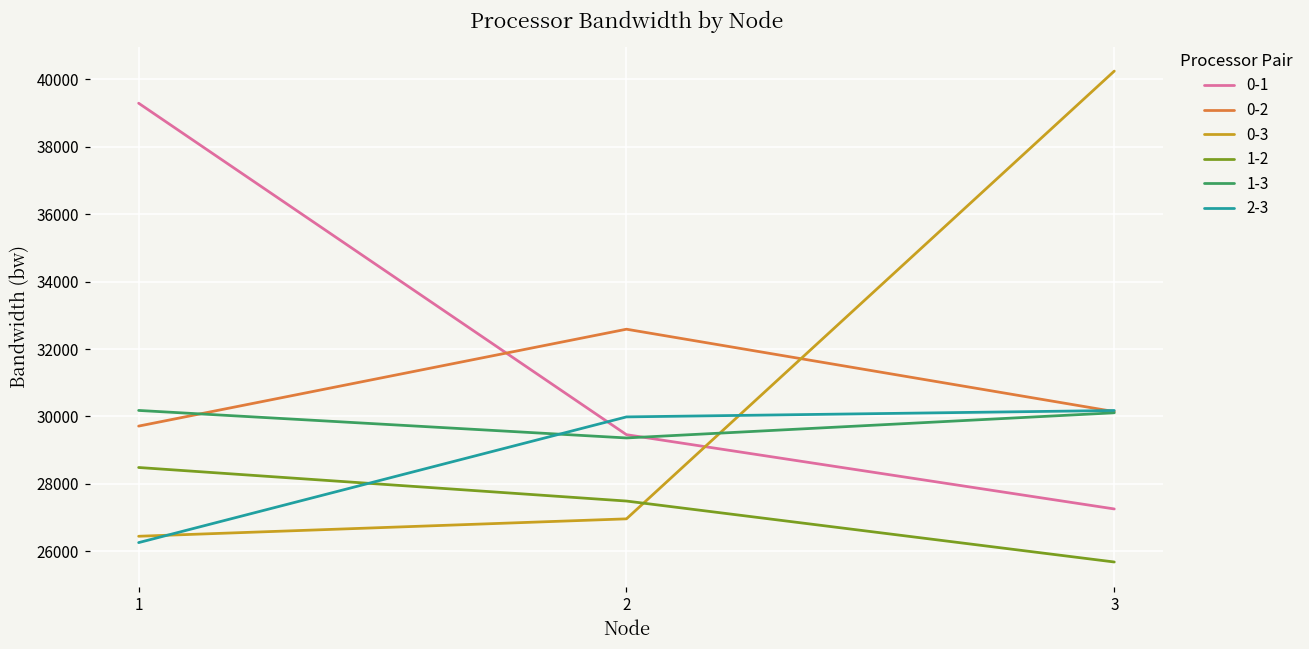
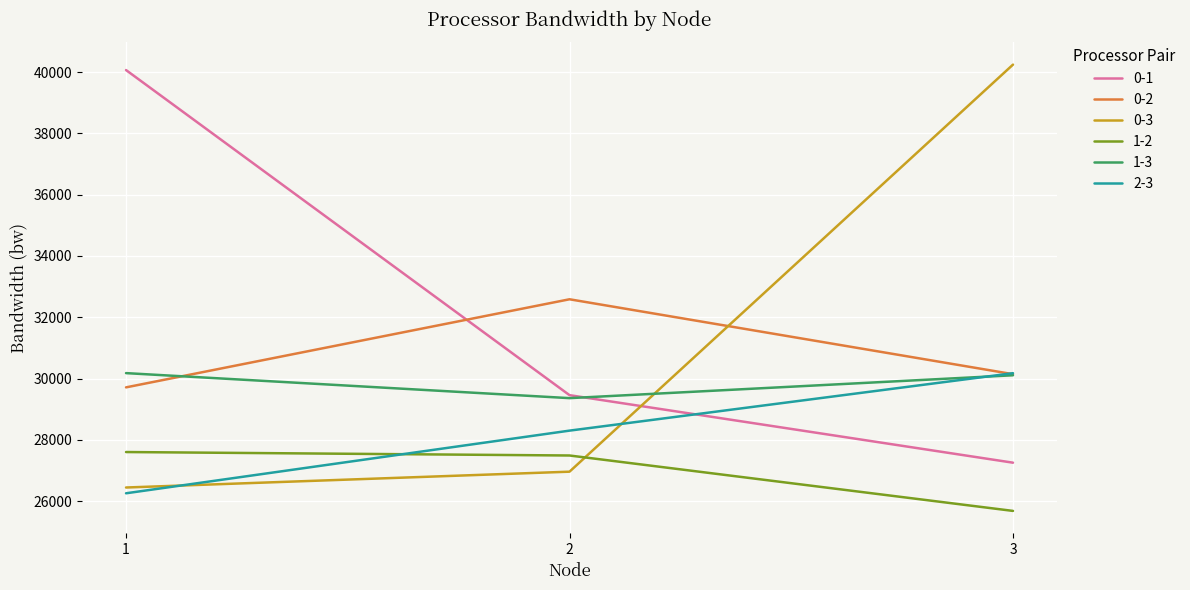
0-1, 1: 39300 -> 40100
1-2, 1: 28500 -> 27600
2-3, 2: 30000 -> 28300
